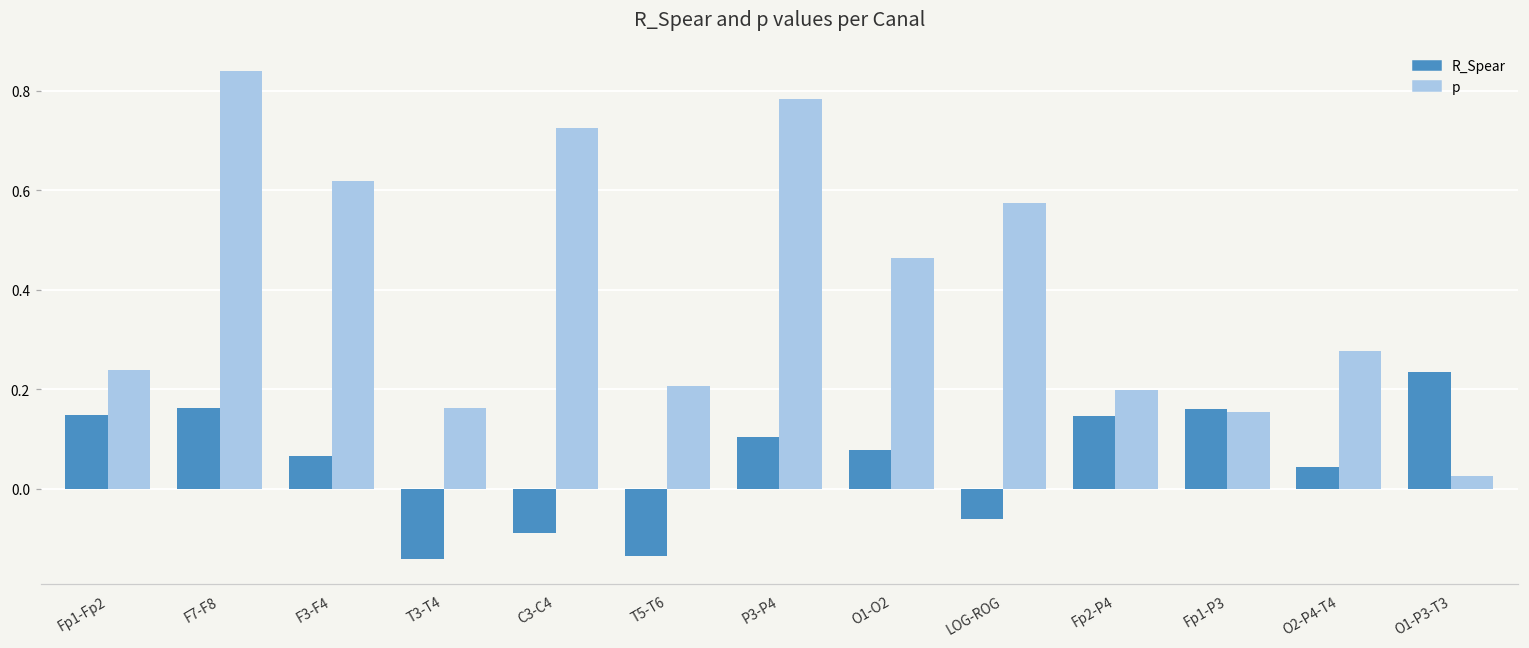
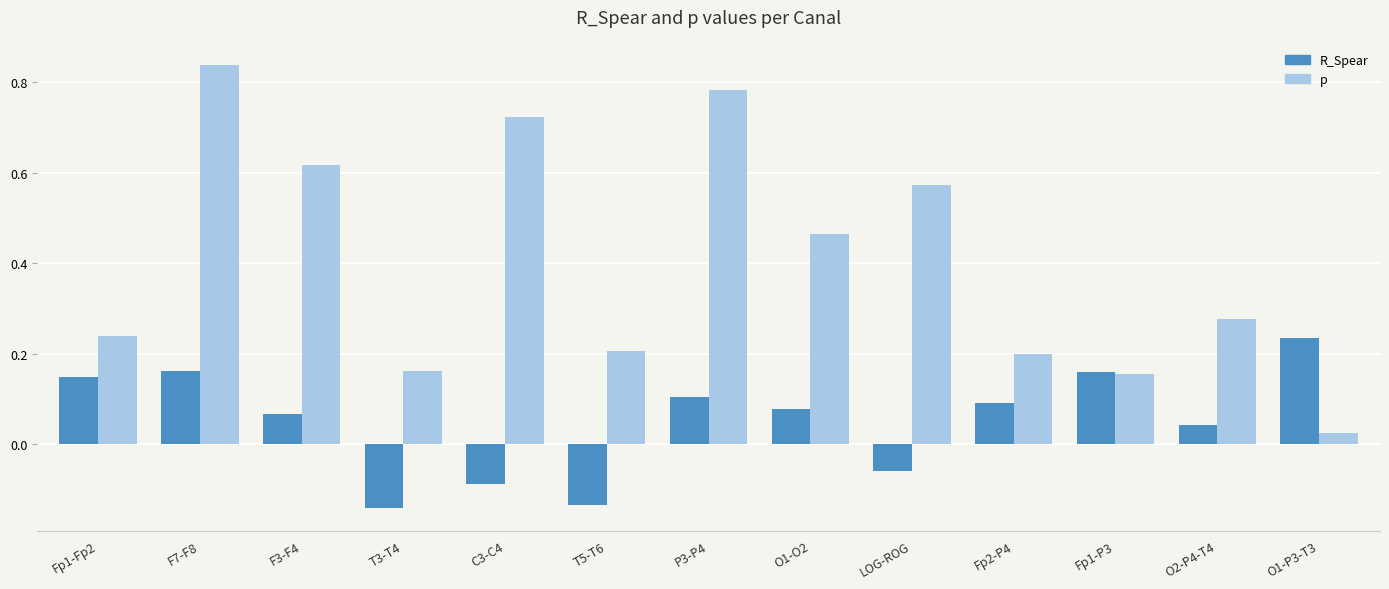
R_Spear, Fp2-P4: 0.15 -> 0.09
